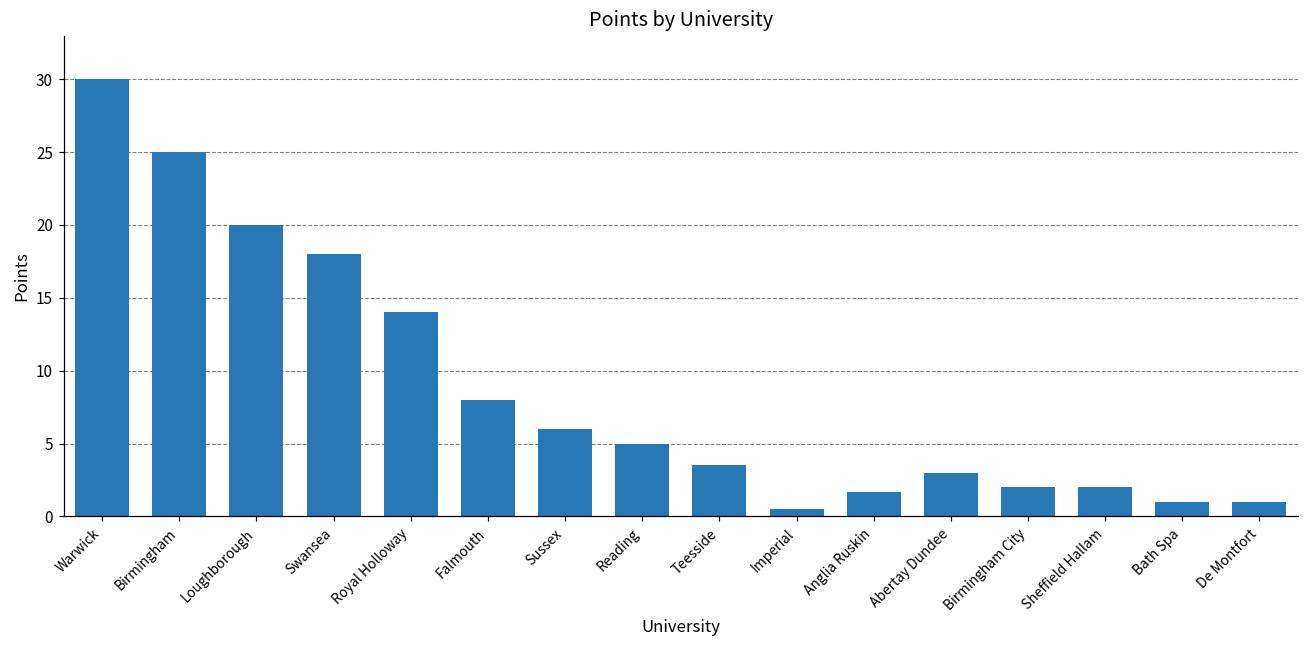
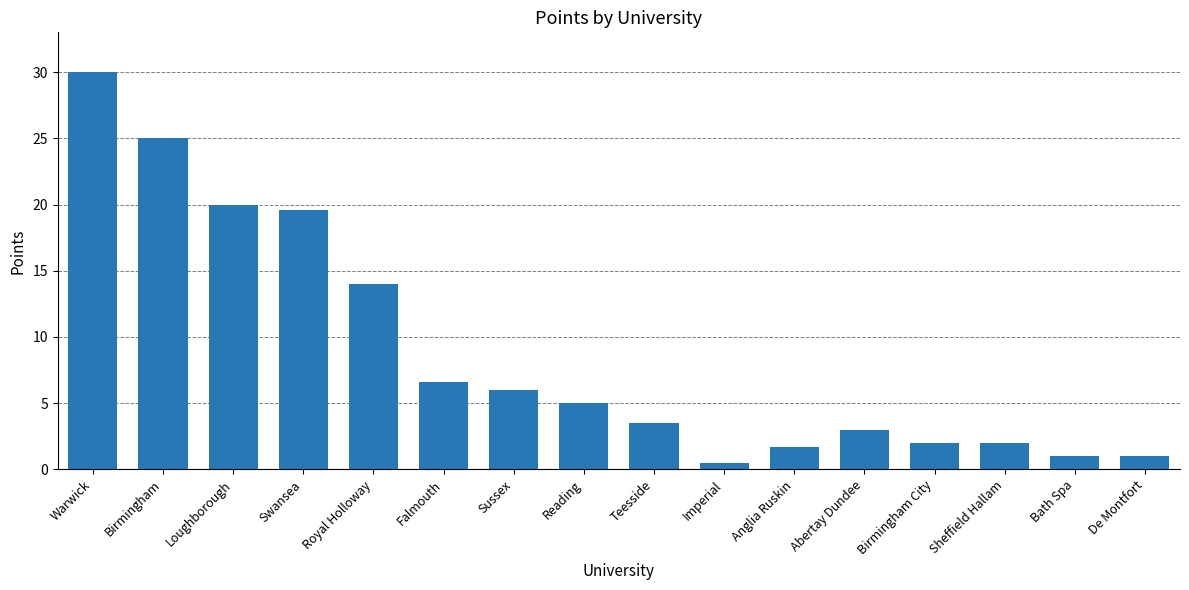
Swansea: 18.0 -> 19.6
Falmouth: 8.0 -> 6.6
